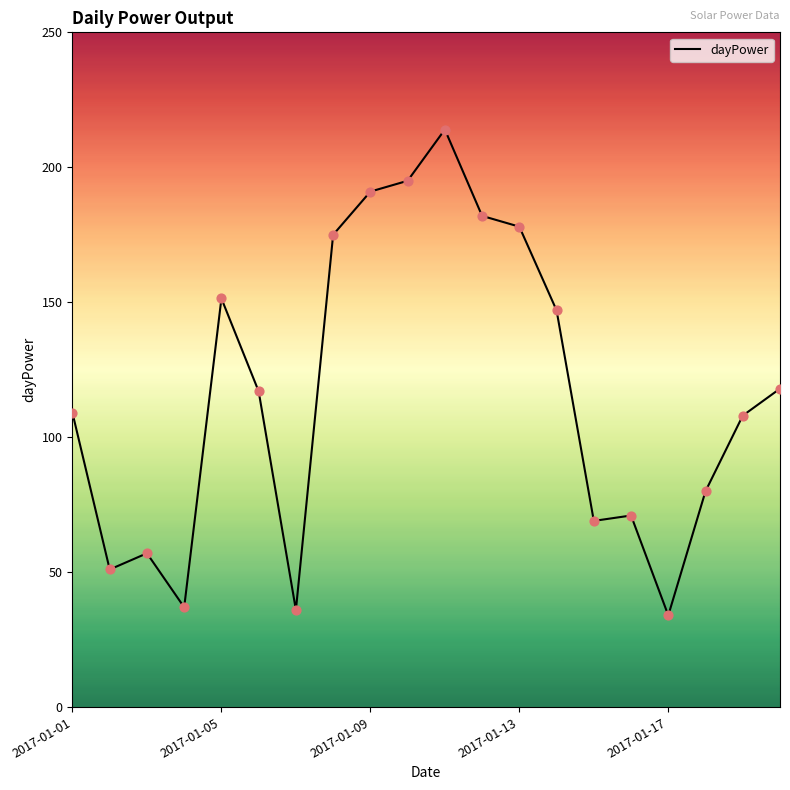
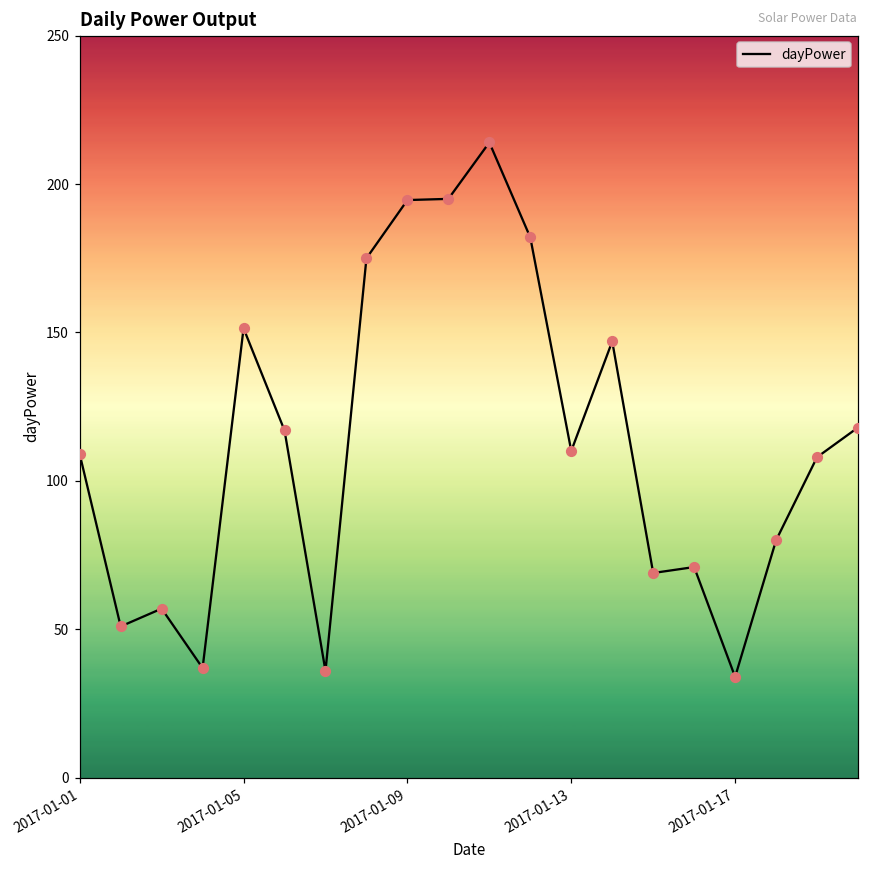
2017-01-09: 191 -> 195
2017-01-13: 178 -> 110
